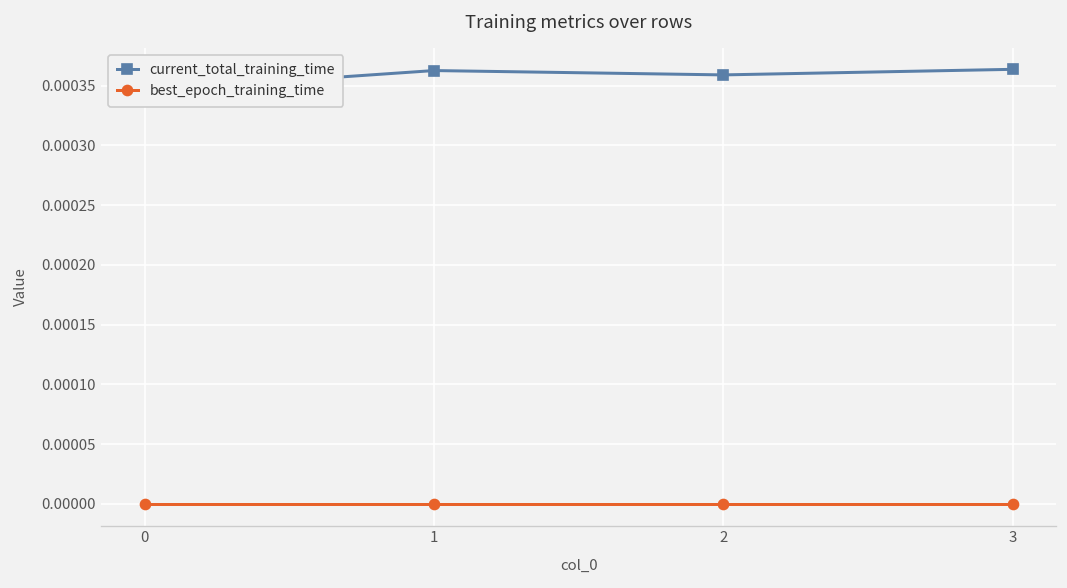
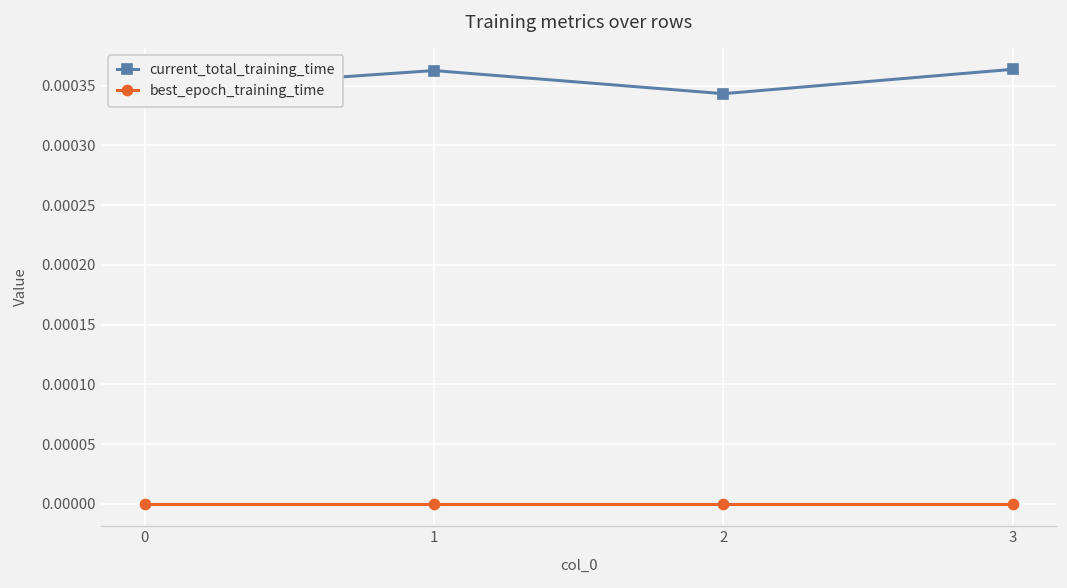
current_total_training_time, 2: 0.00036 -> 0.00034
